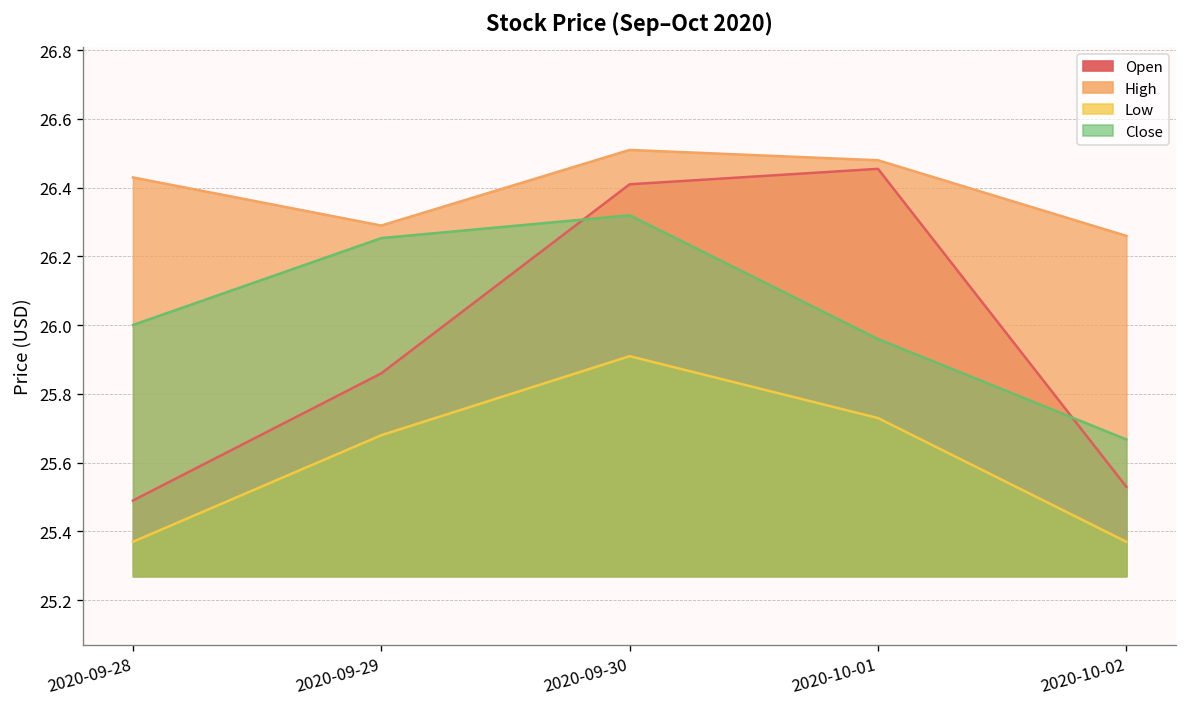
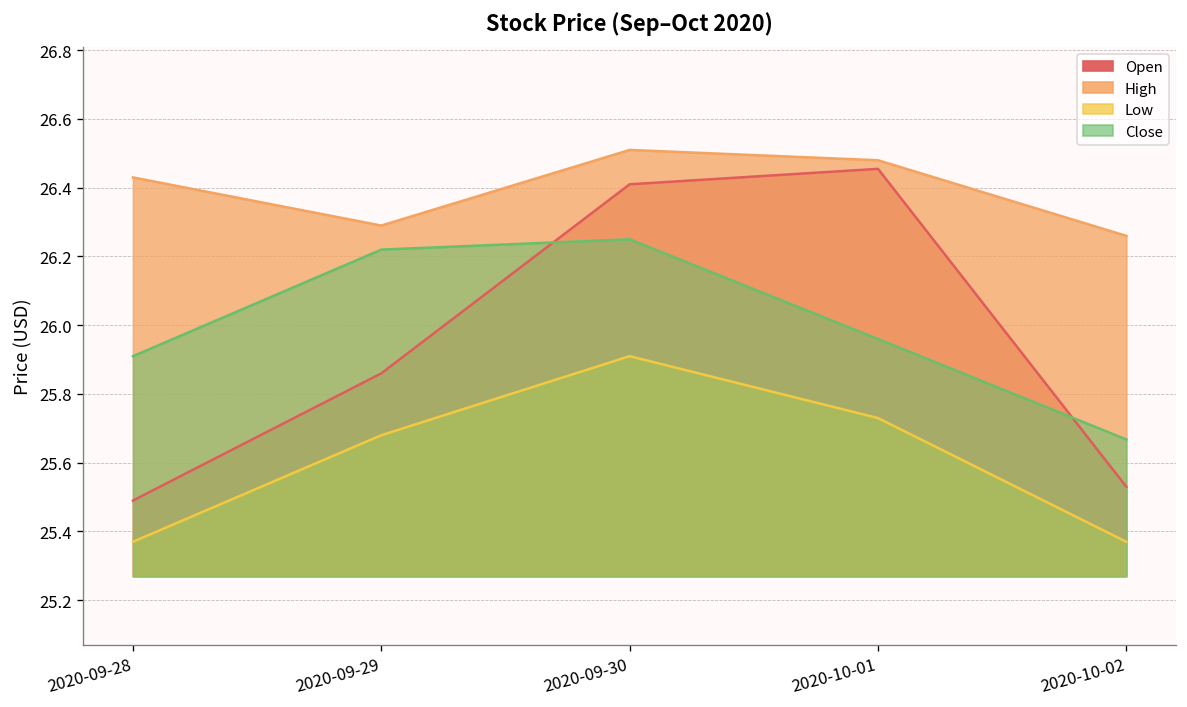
Close, 2020-09-28: 26.00 -> 25.91
Close, 2020-09-29: 26.25 -> 26.22
Close, 2020-09-30: 26.32 -> 26.25
